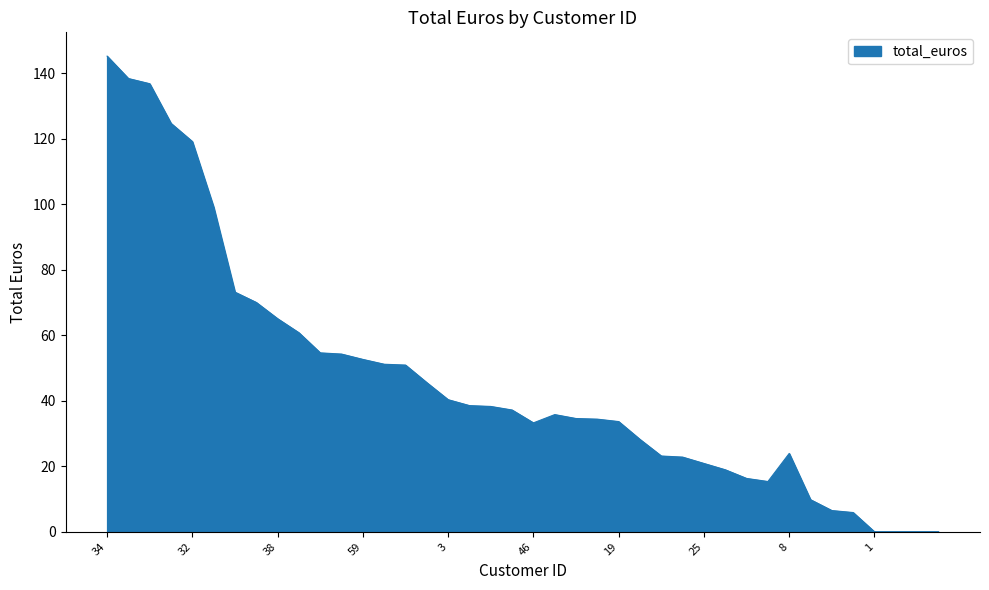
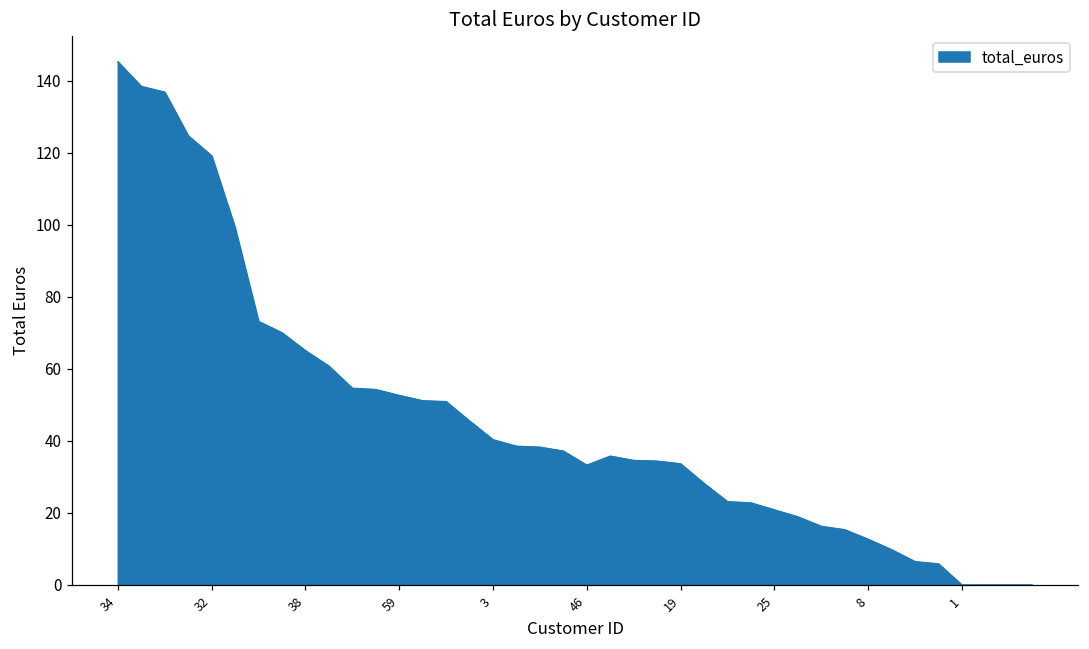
8: 24 -> 13
